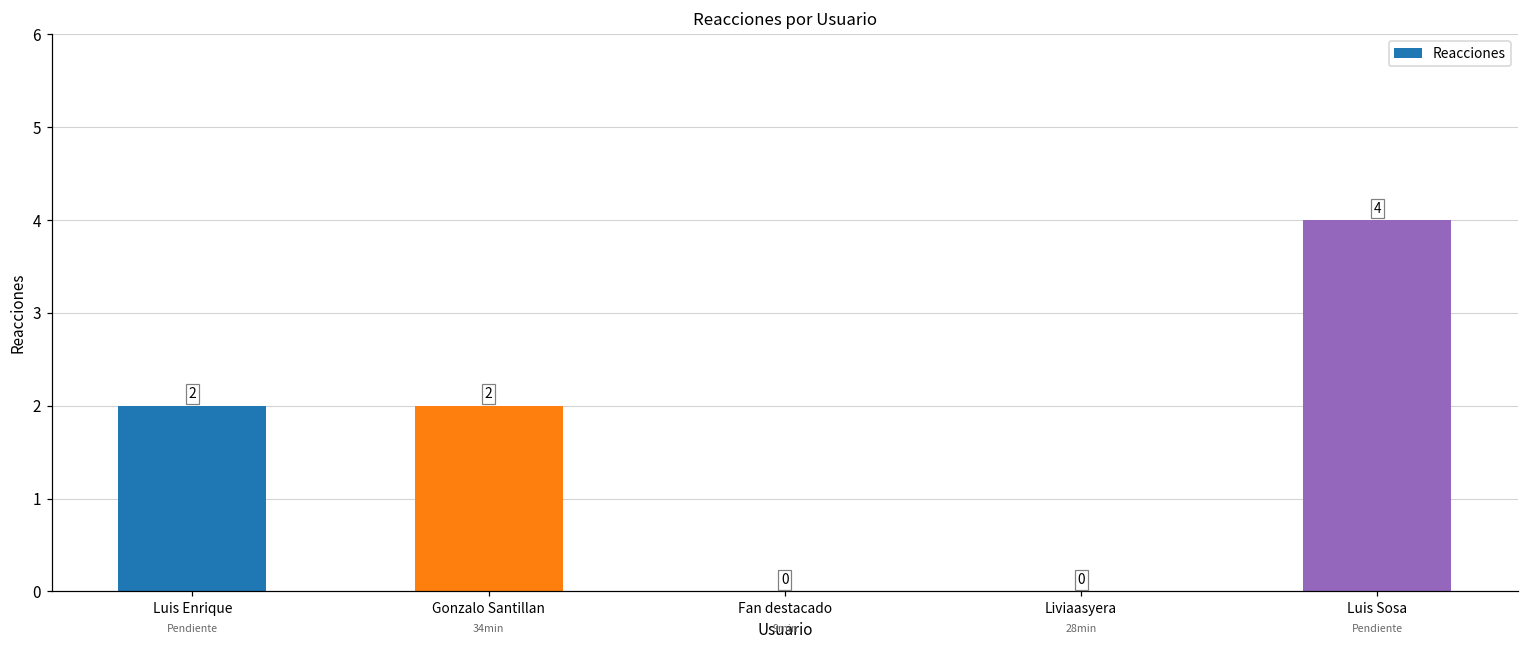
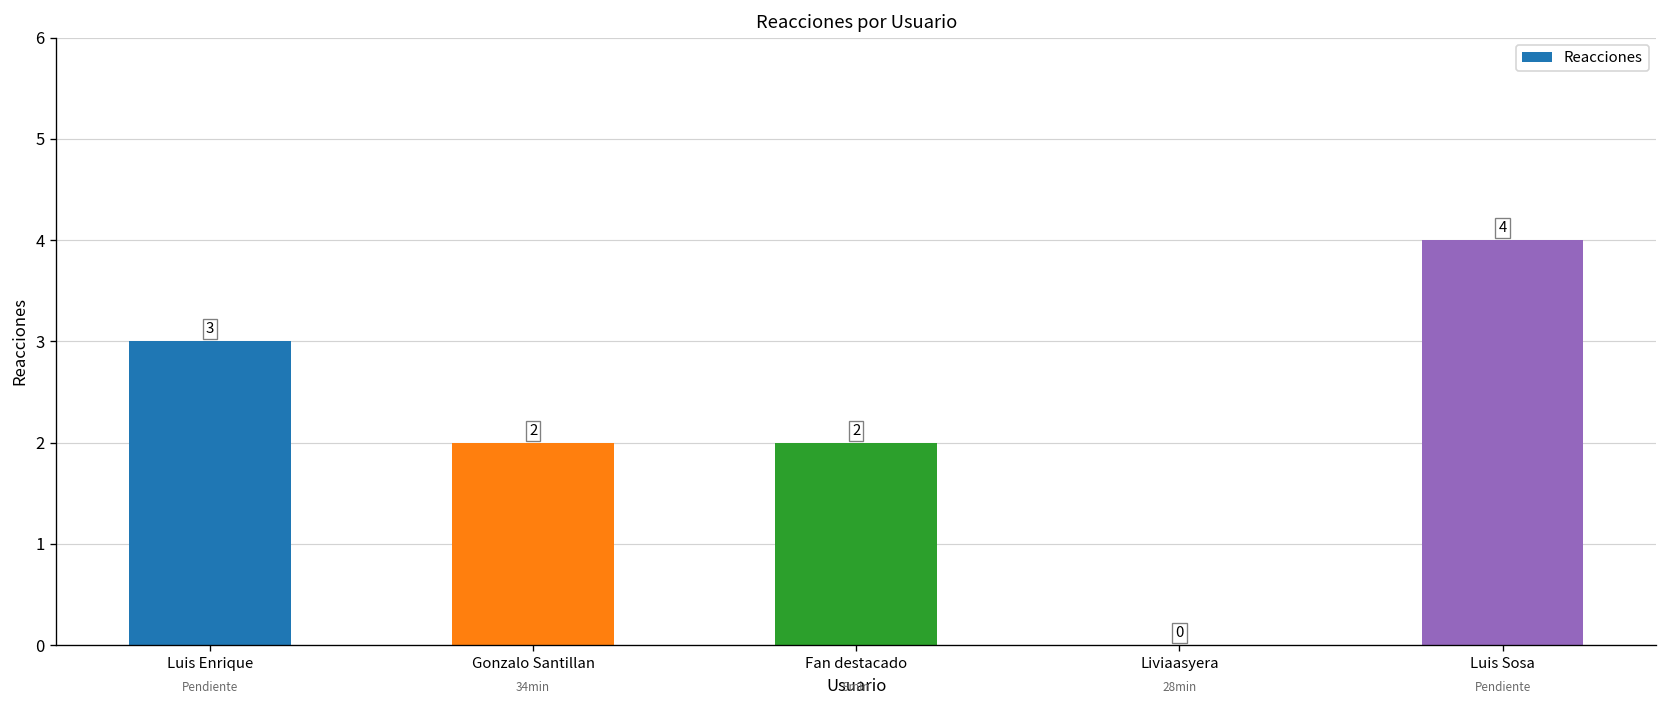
Luis Enrique: 2 -> 3
Fan destacado: 0 -> 2
